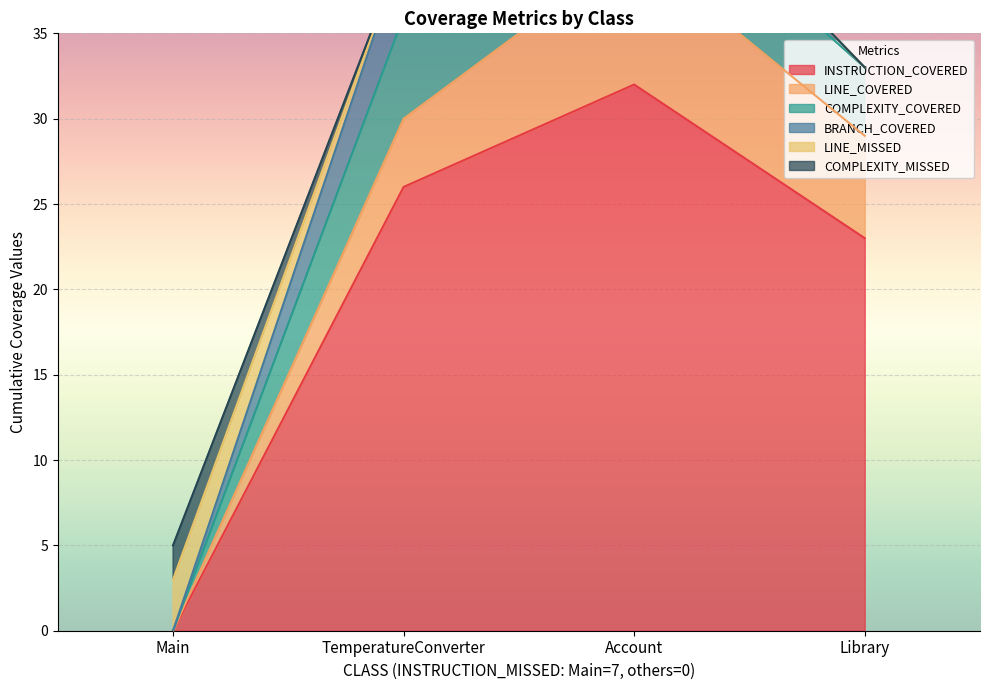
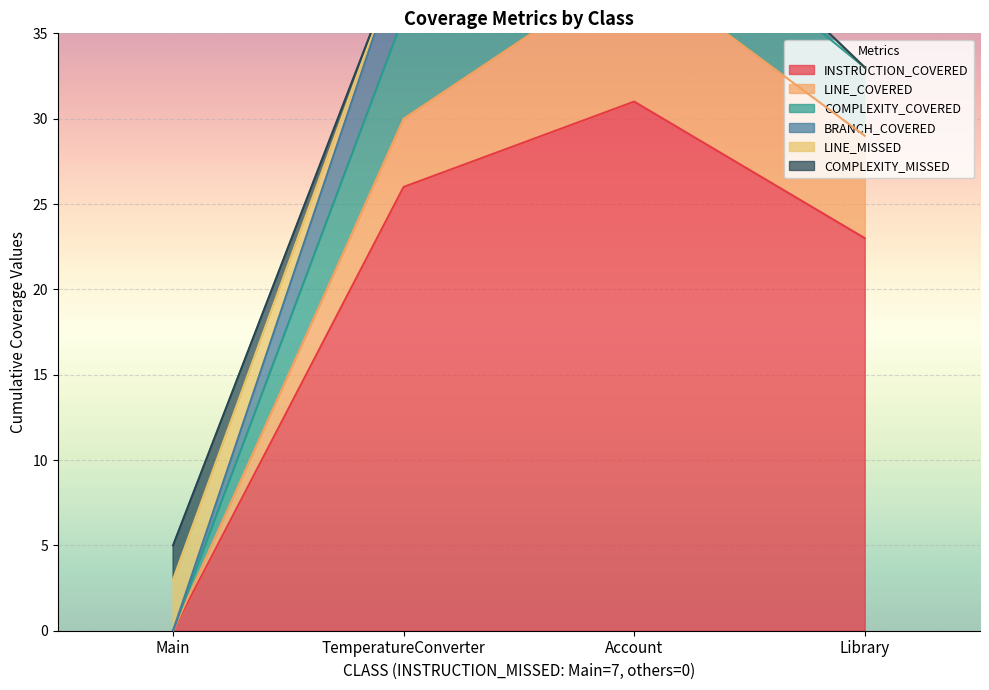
INSTRUCTION_COVERED, Account: 32 -> 31
